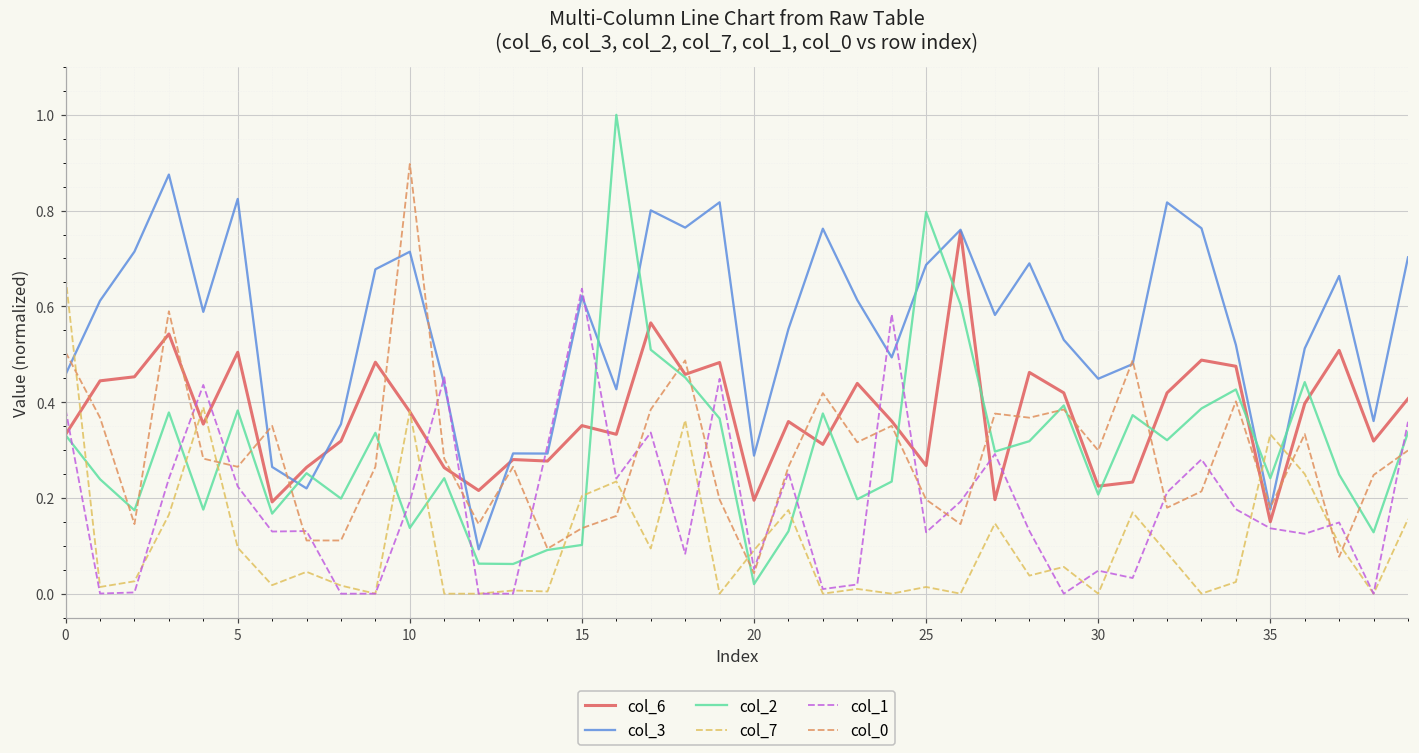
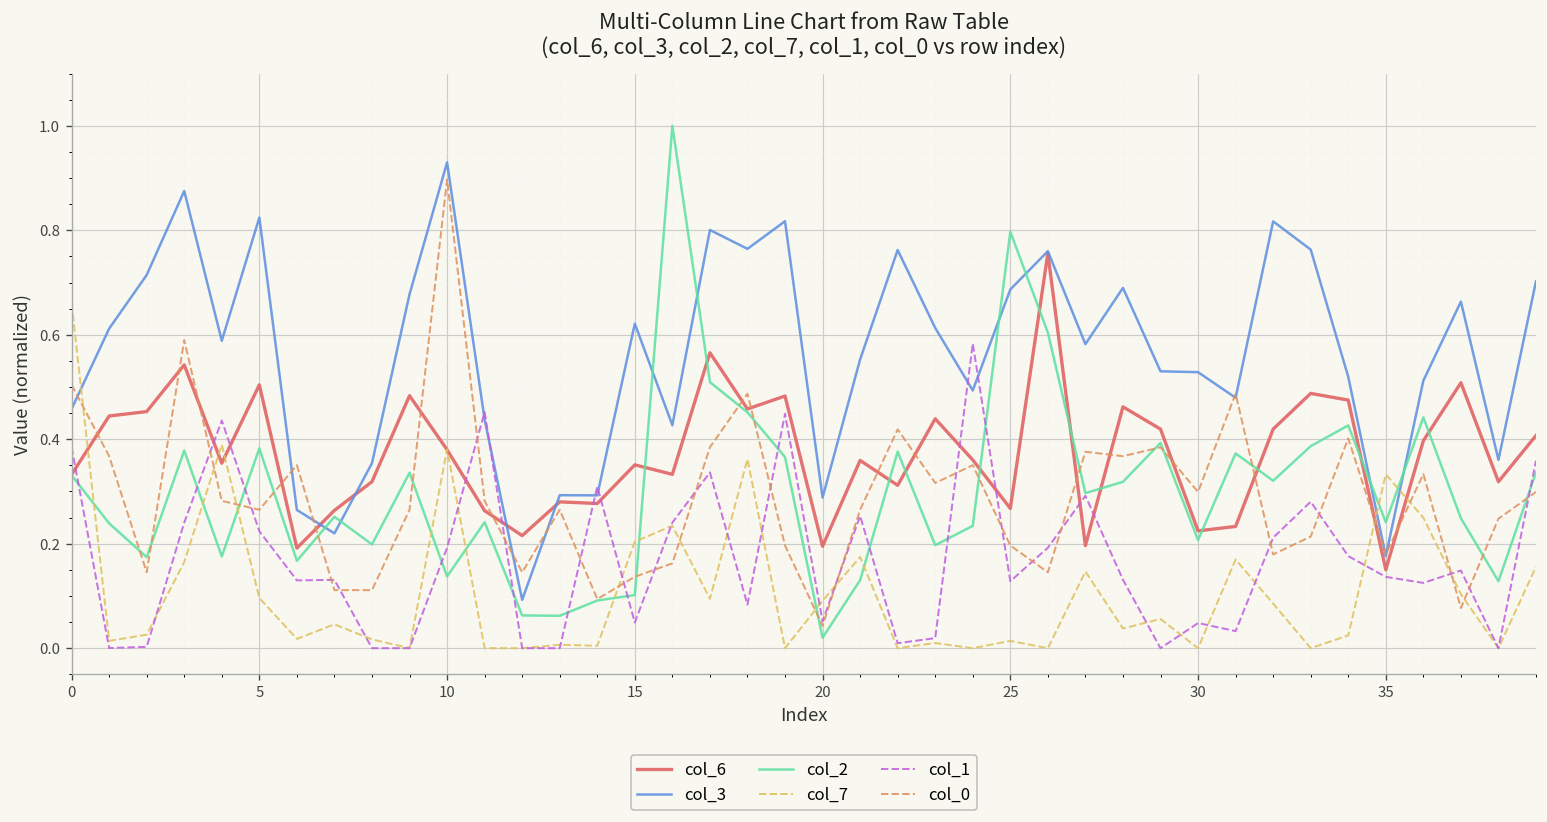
col_3, 10: 0.71 -> 0.93
col_1, 15: 0.64 -> 0.05
col_3, 30: 0.45 -> 0.53
